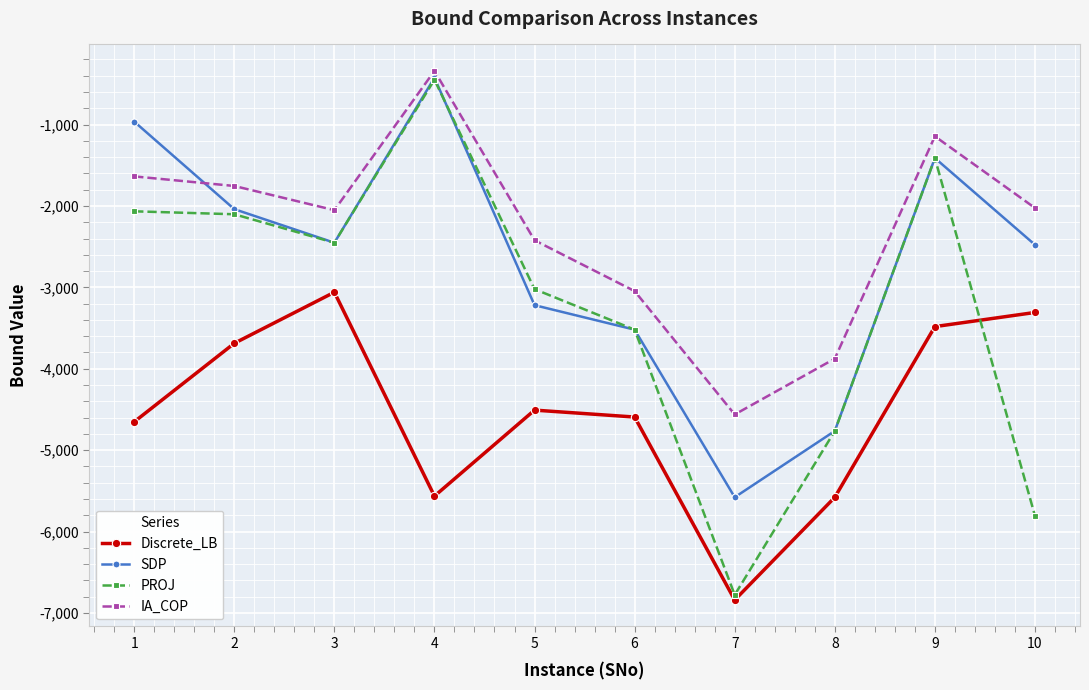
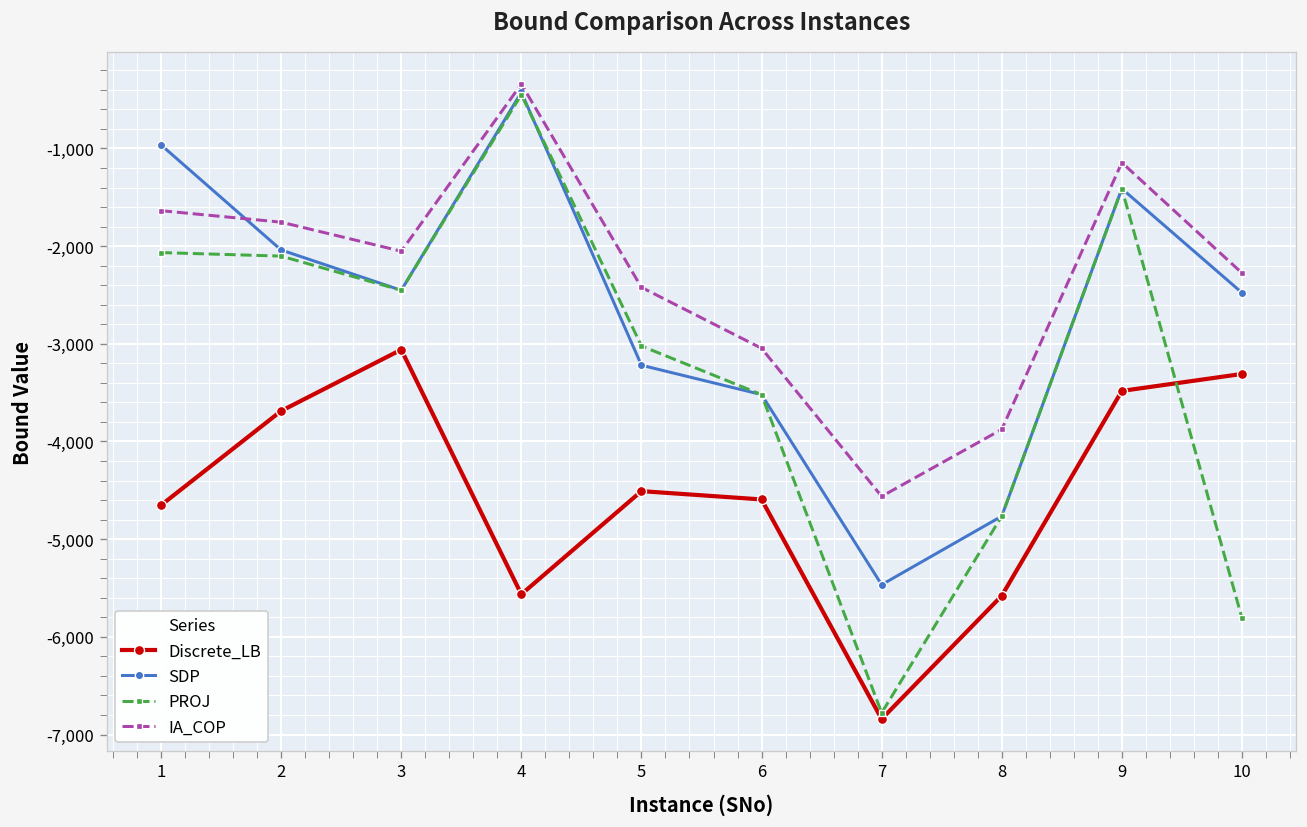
SDP, 7: -5,600 -> -5,500
IA_COP, 10: -2,000 -> -2,300
